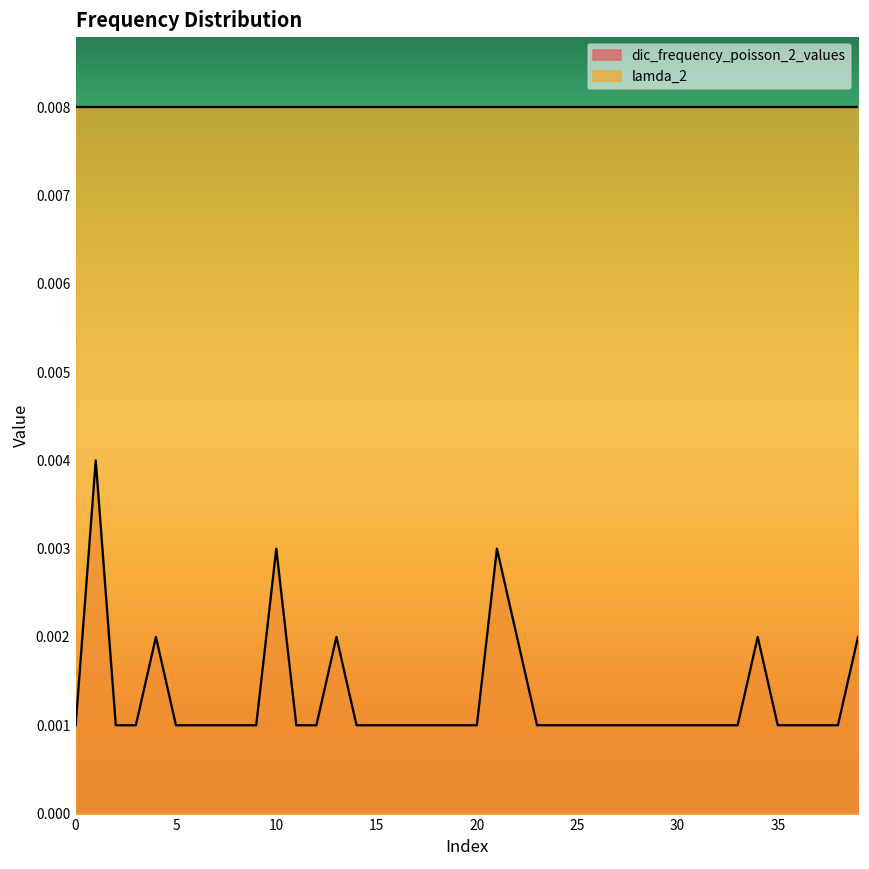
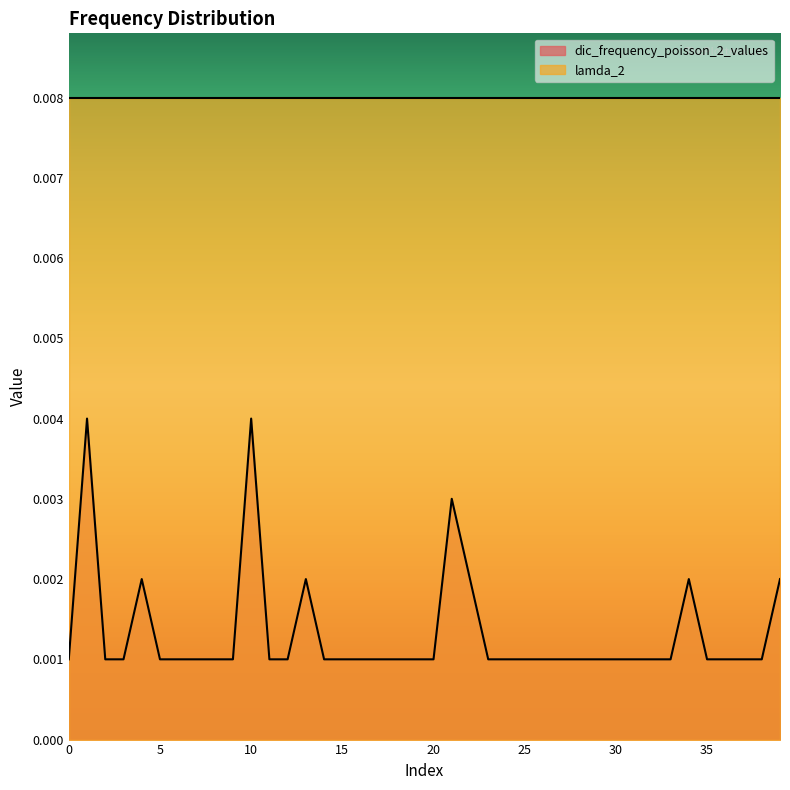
dic_frequency_poisson_2_values, 10: 0.003 -> 0.004
